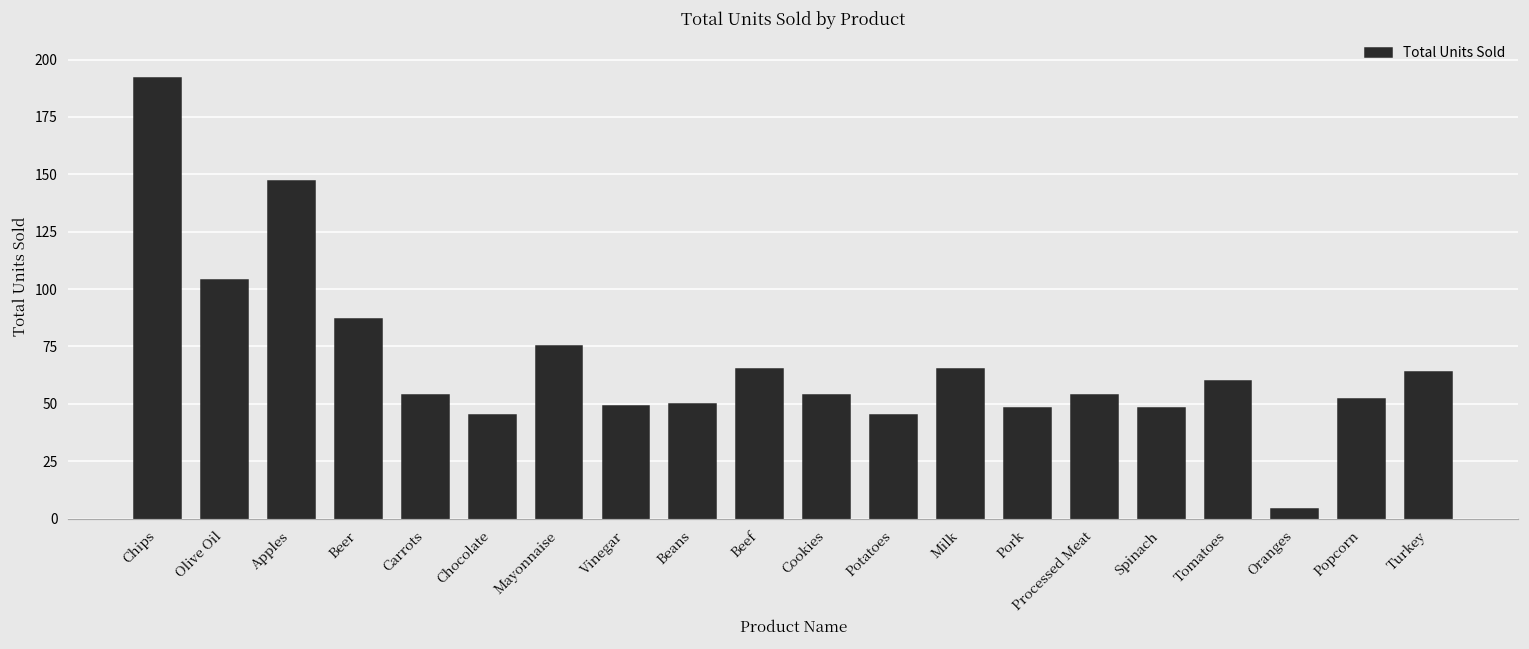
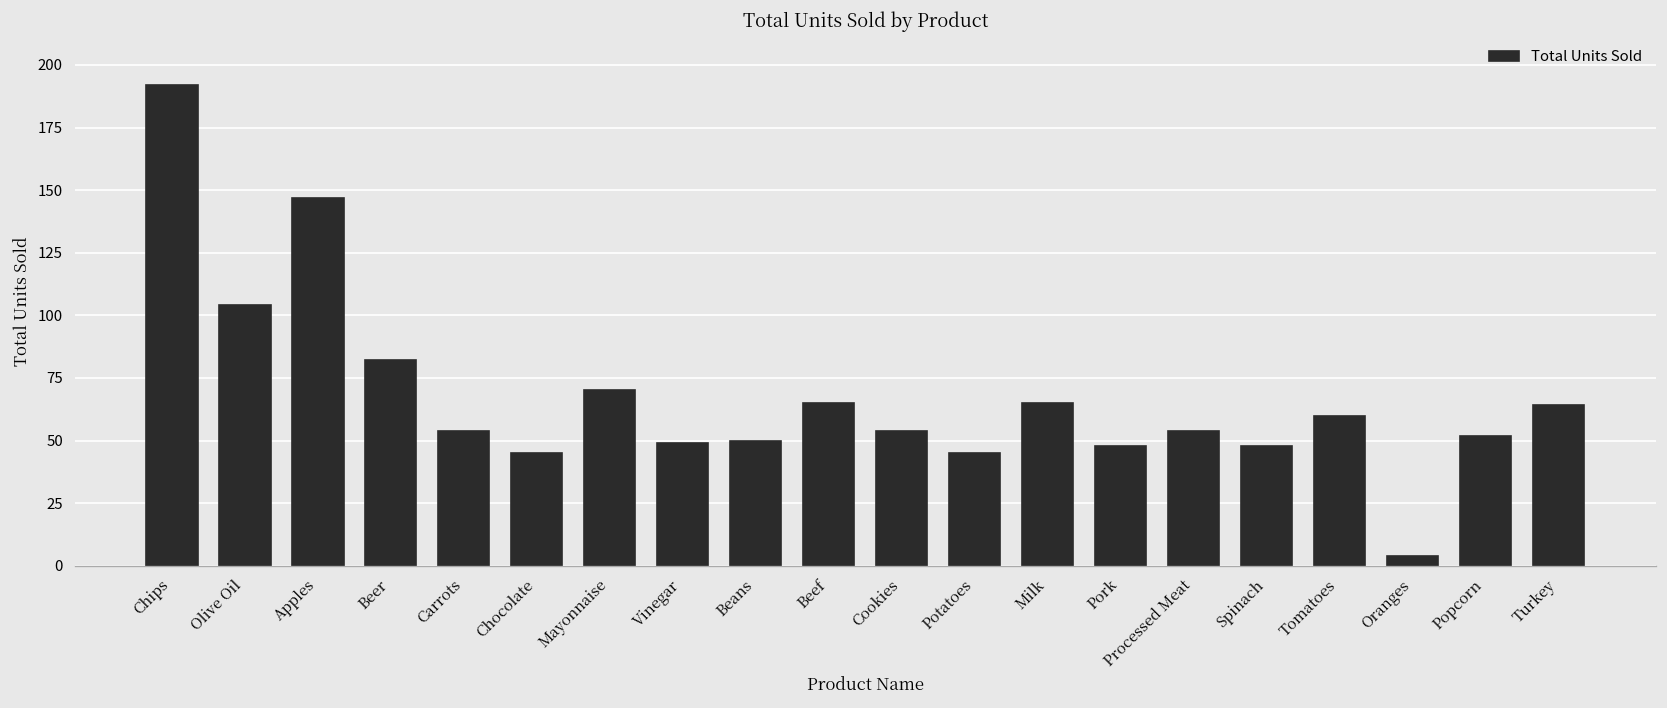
Beer: 87 -> 82
Mayonnaise: 75 -> 70
